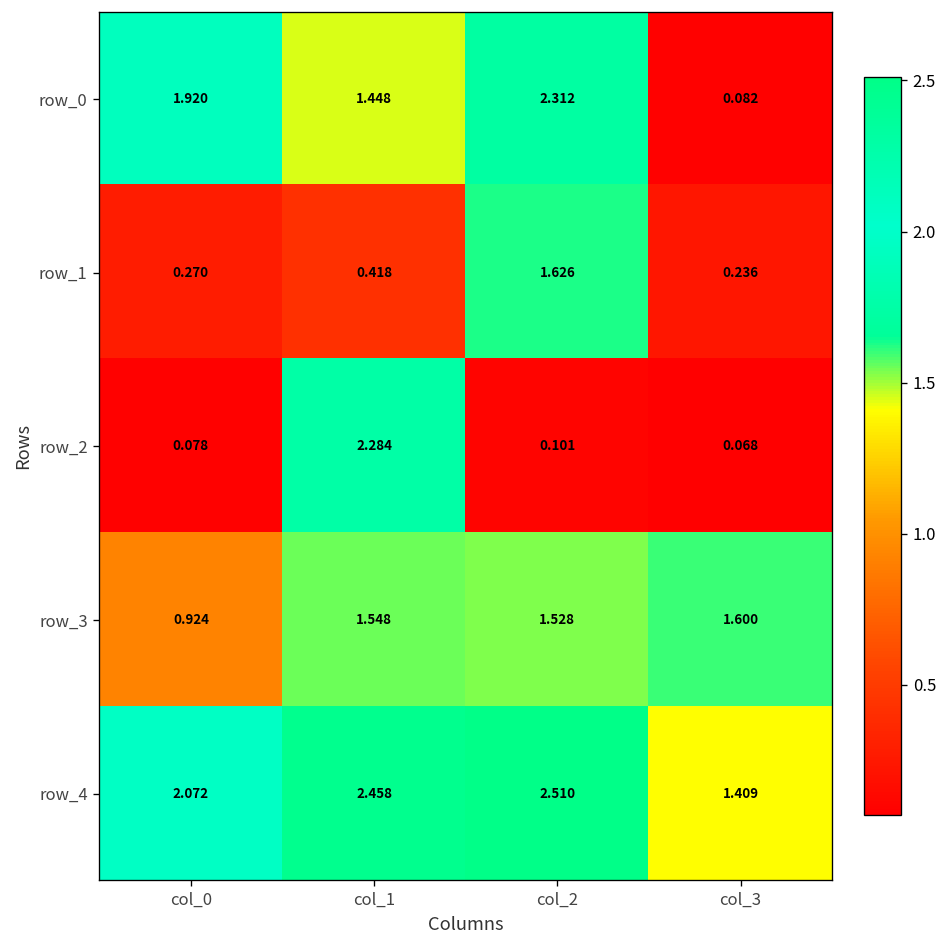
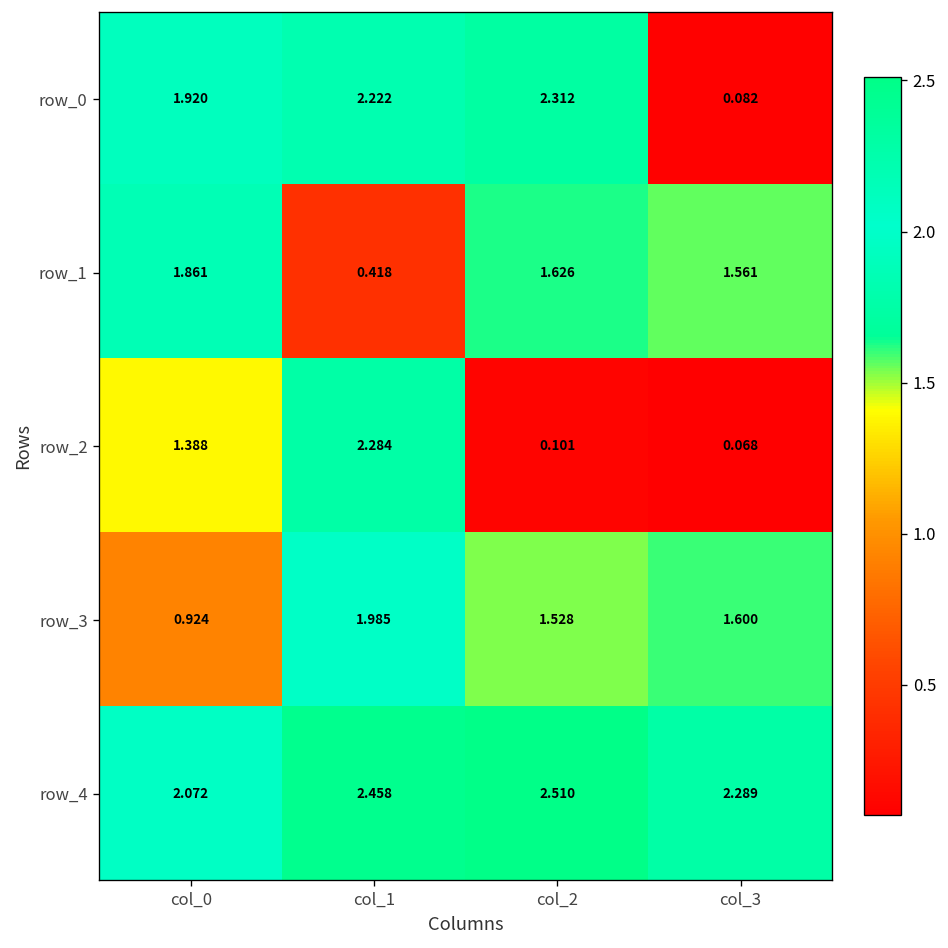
row_0, col_1: 1.448 -> 2.222
row_1, col_0: 0.270 -> 1.861
row_1, col_3: 0.236 -> 1.561
row_2, col_0: 0.078 -> 1.388
row_3, col_1: 1.548 -> 1.985
row_4, col_3: 1.409 -> 2.289
